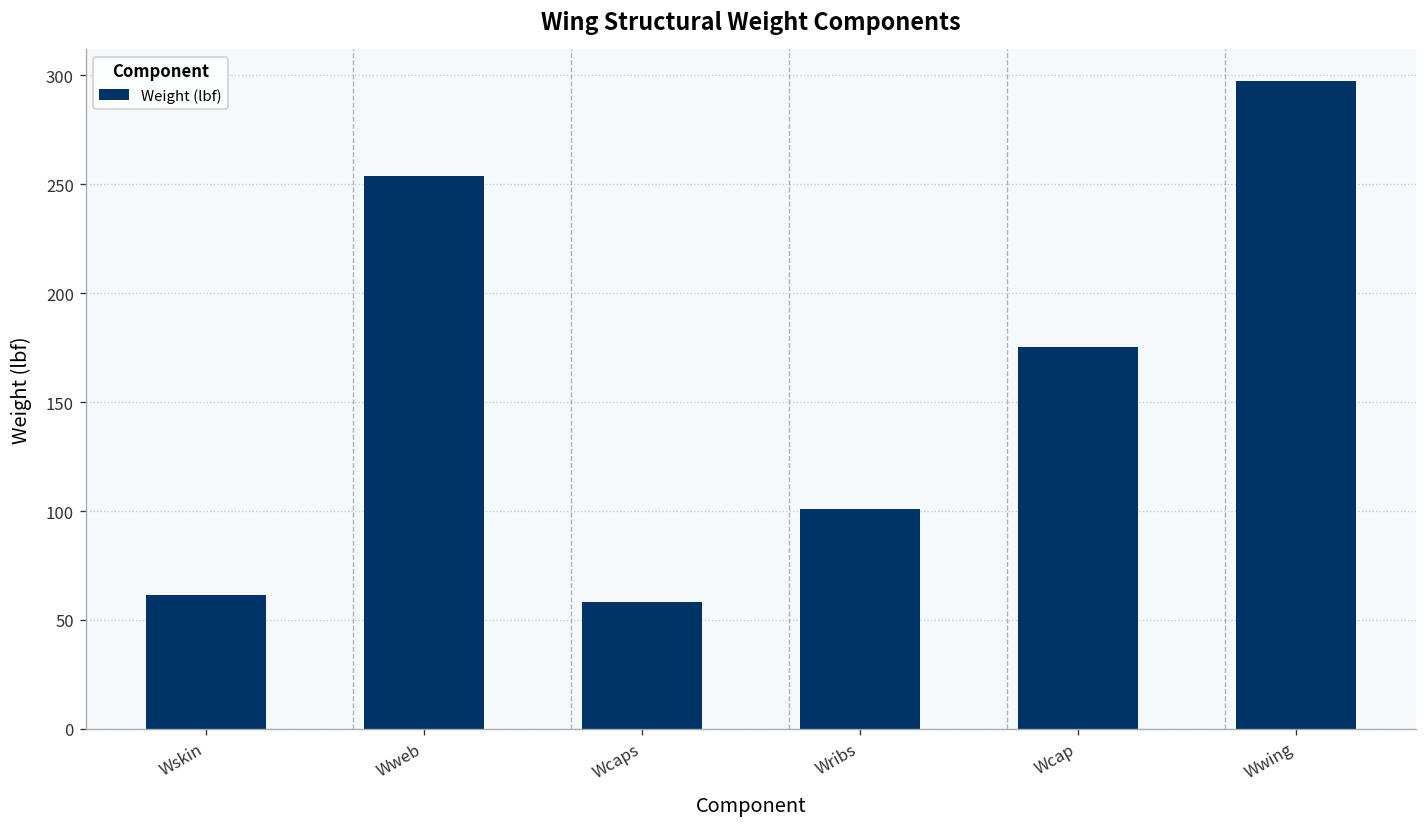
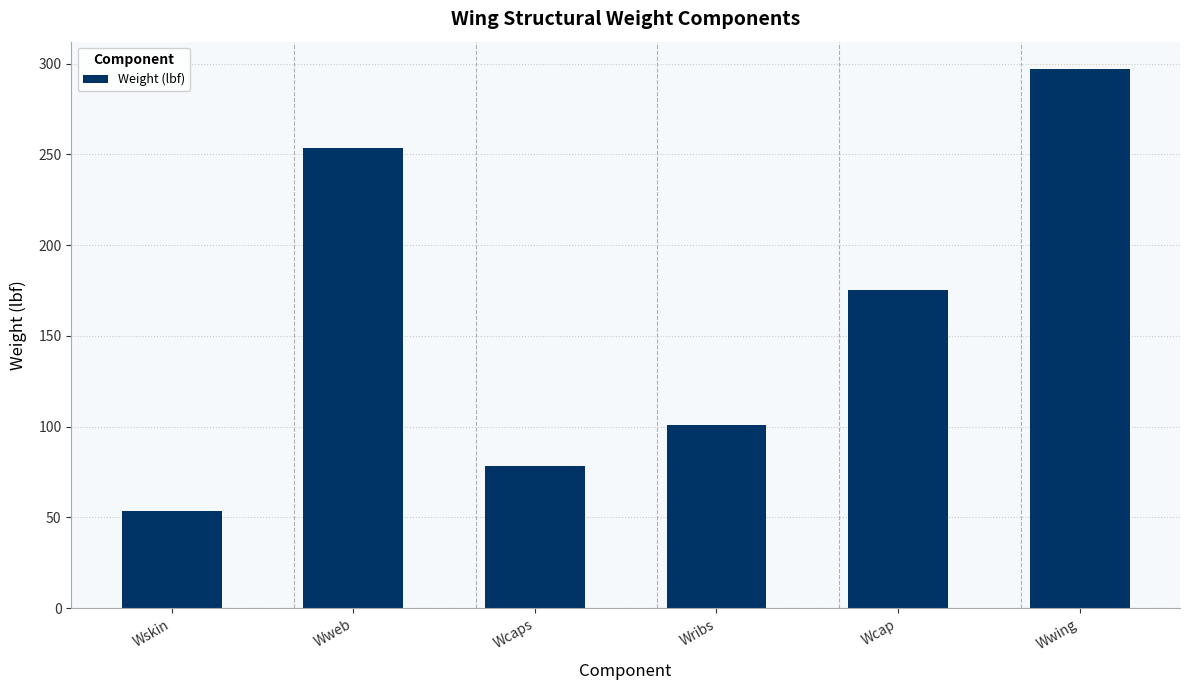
Wskin: 61 -> 53
Wcaps: 58 -> 78
